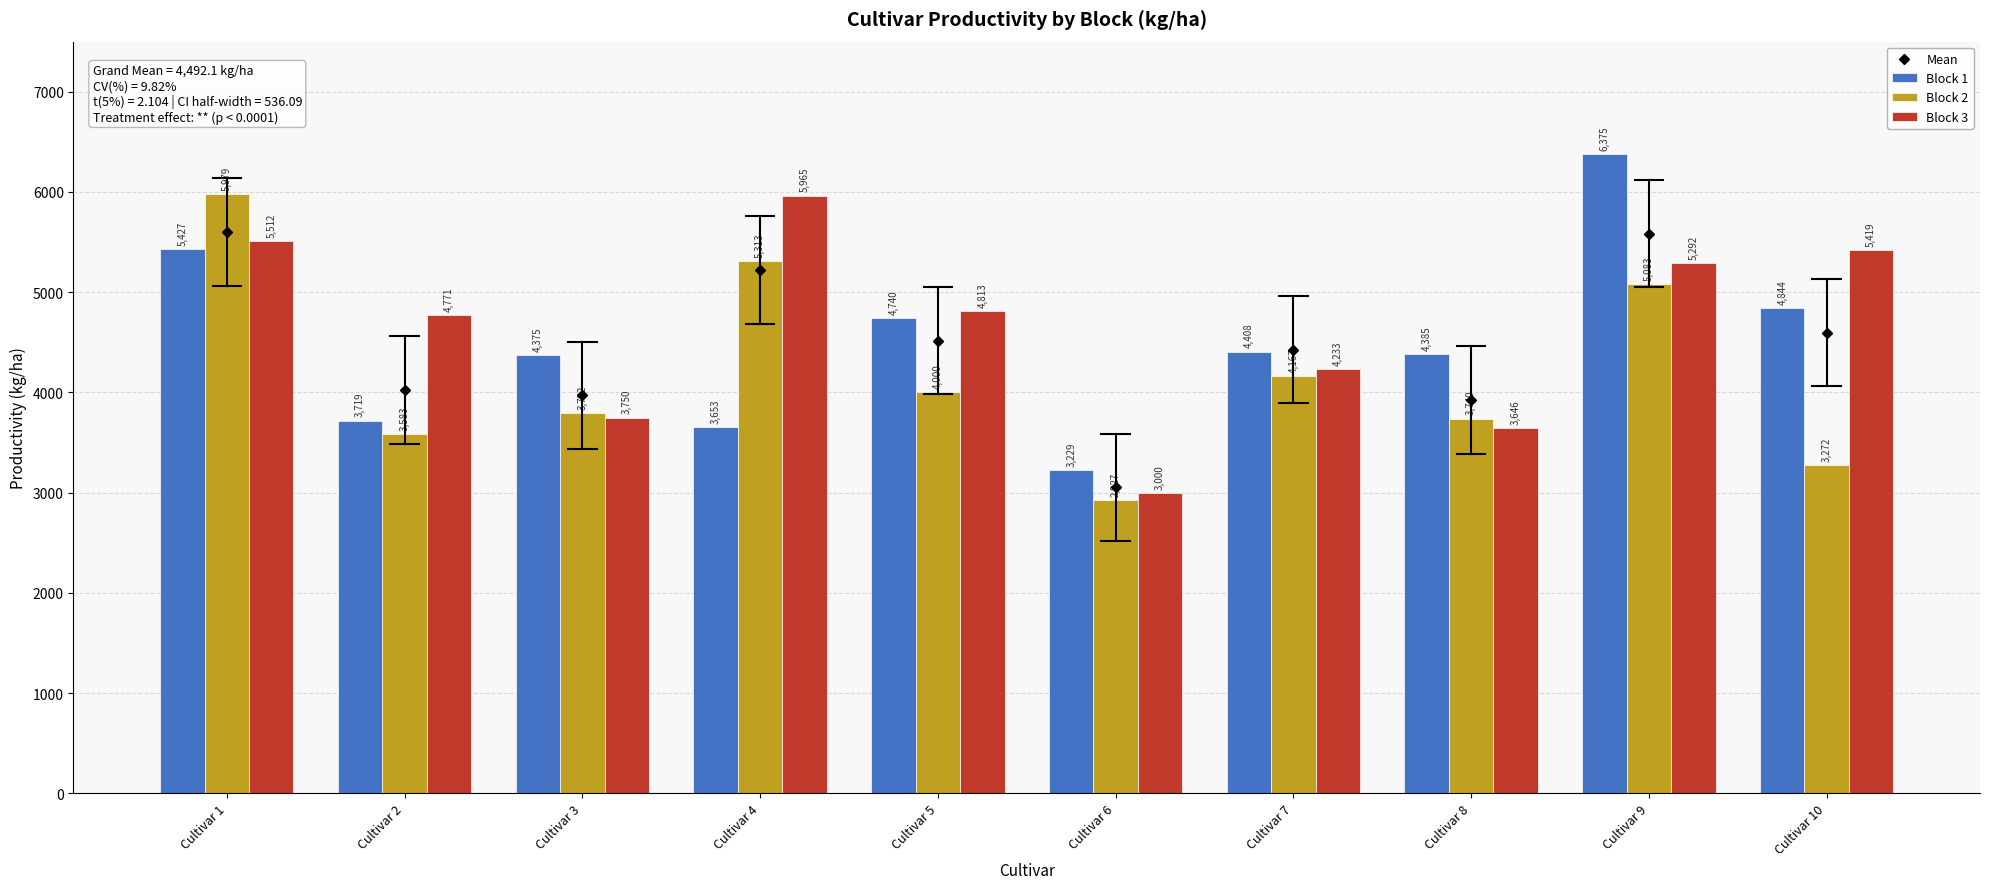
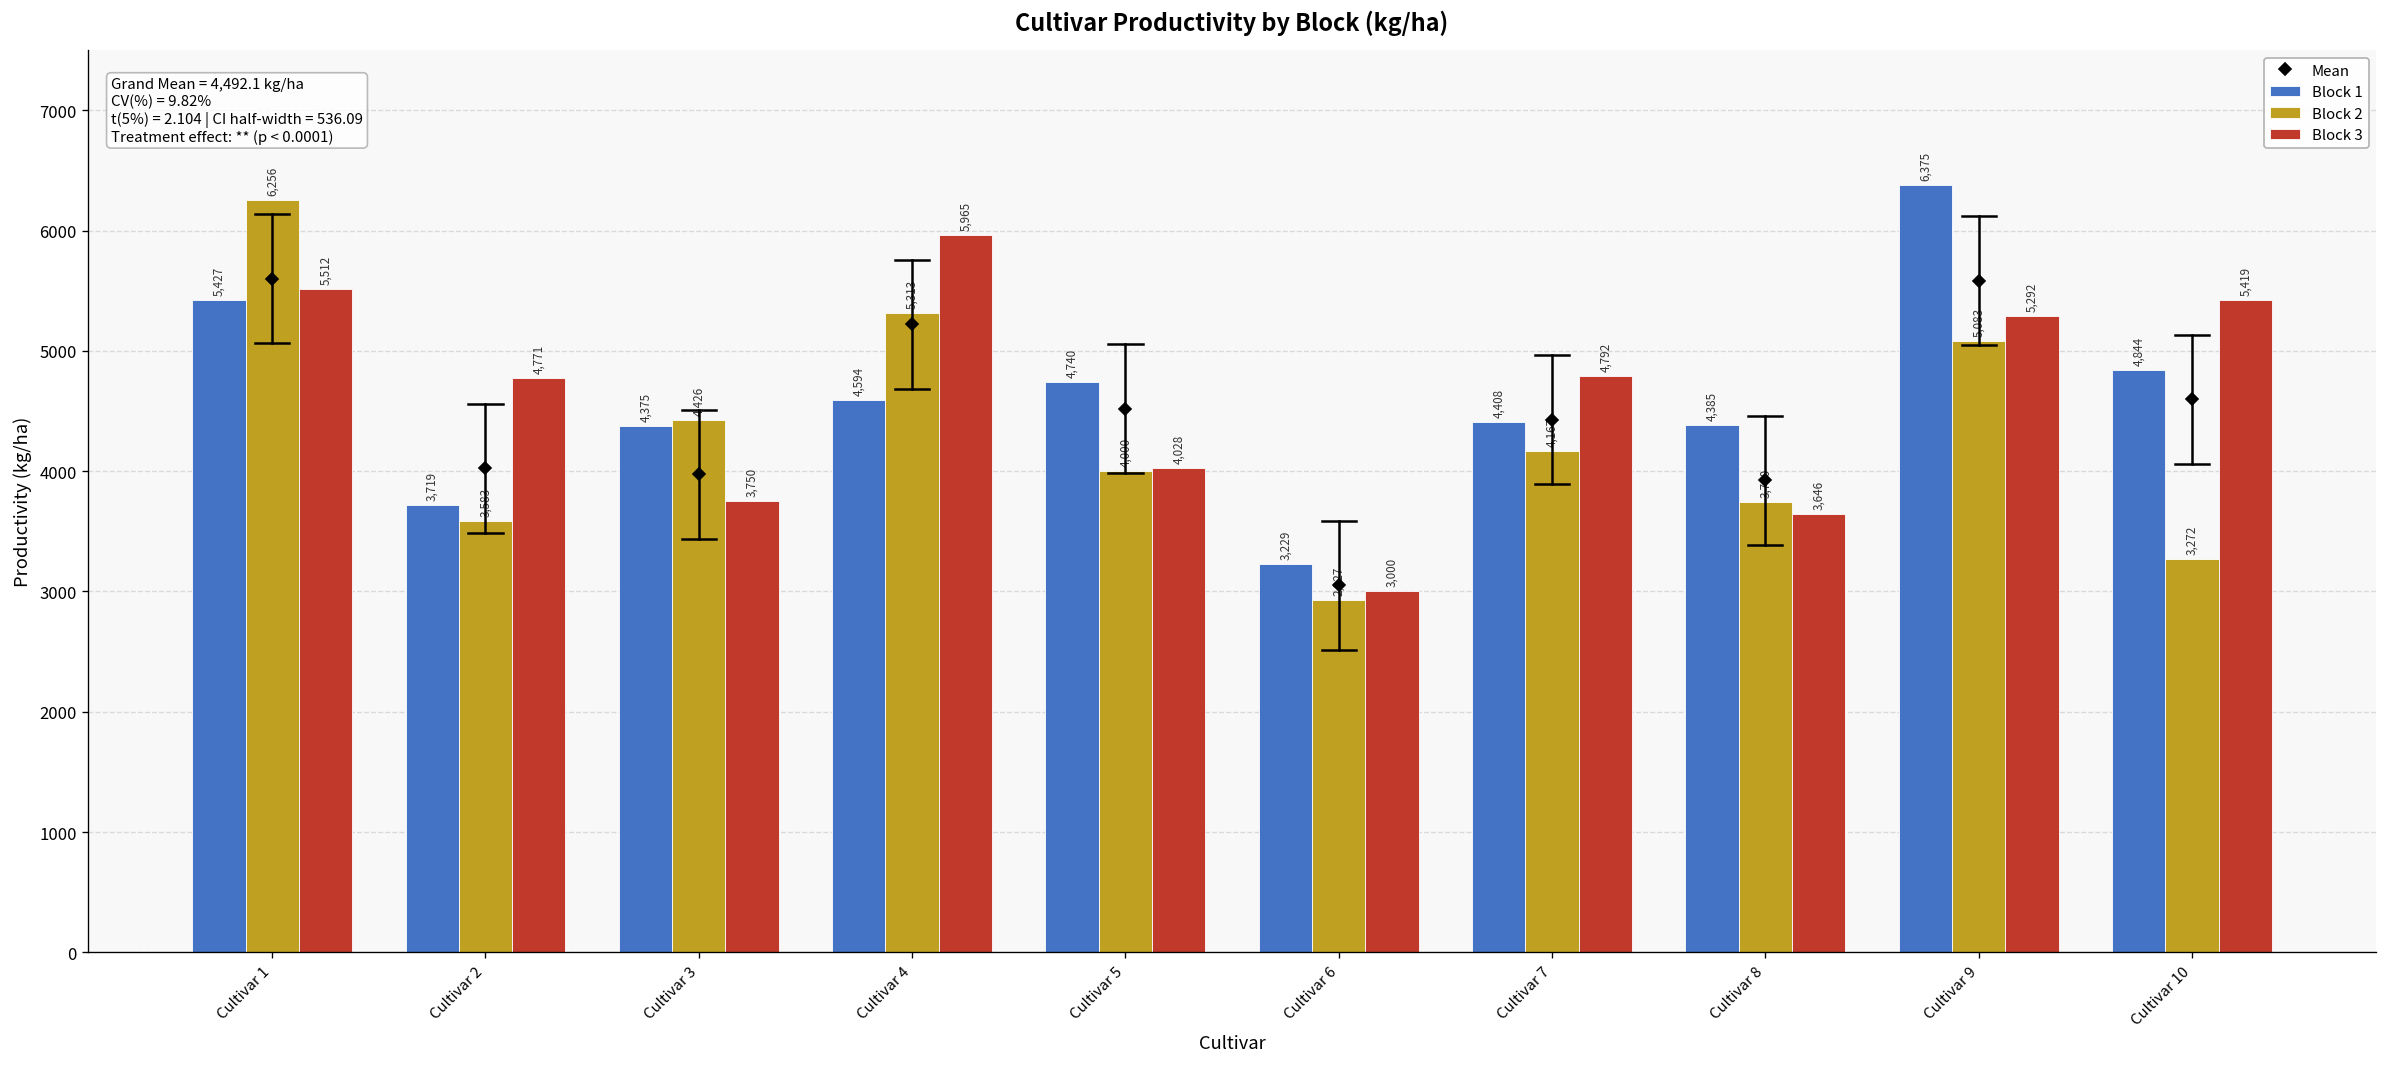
Block 2, Cultivar 1: 5,979 -> 6,256
Block 2, Cultivar 3: 3,792 -> 4,426
Block 1, Cultivar 4: 3,653 -> 4,594
Block 3, Cultivar 5: 4,813 -> 4,028
Block 3, Cultivar 7: 4,233 -> 4,792
